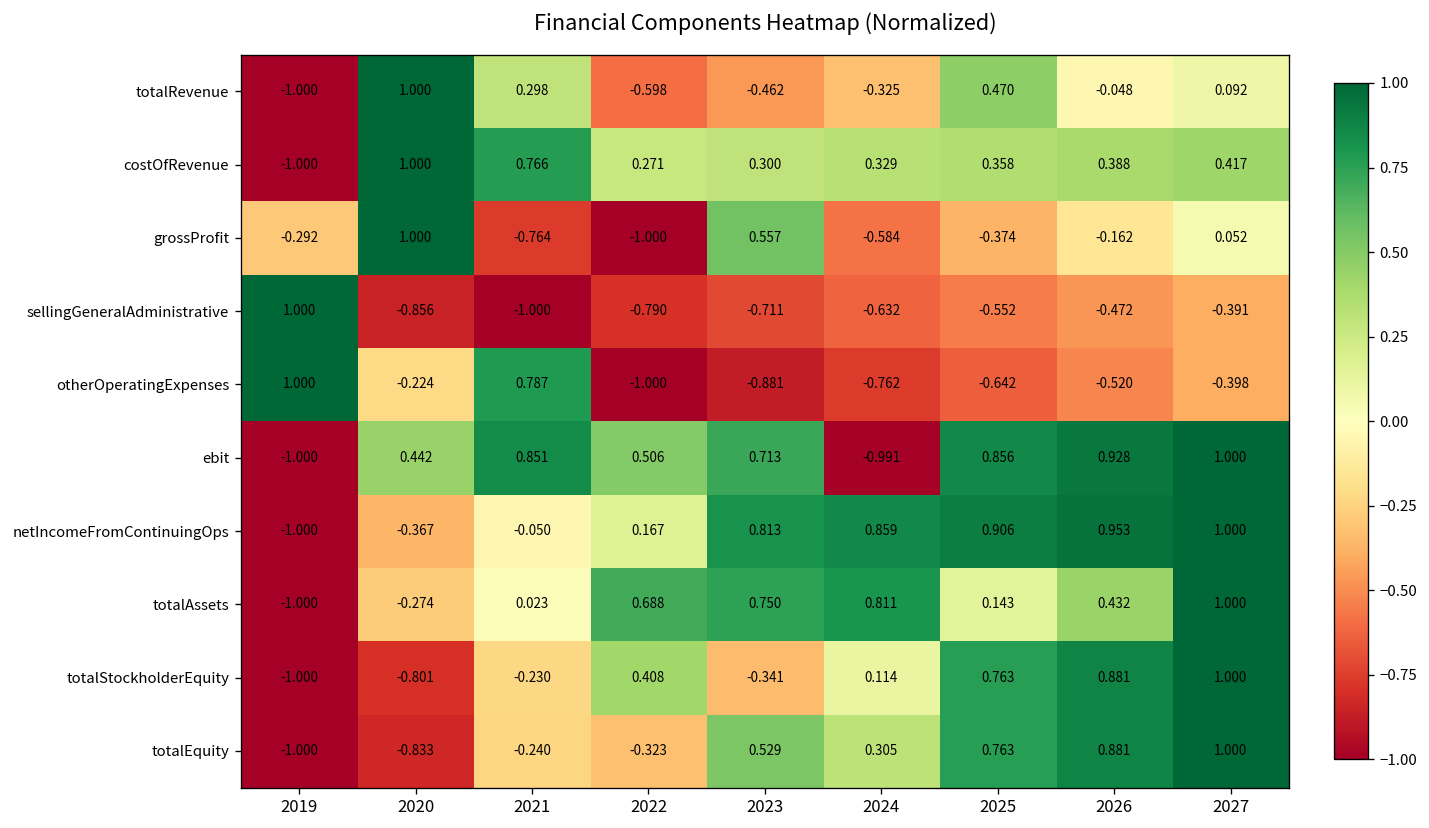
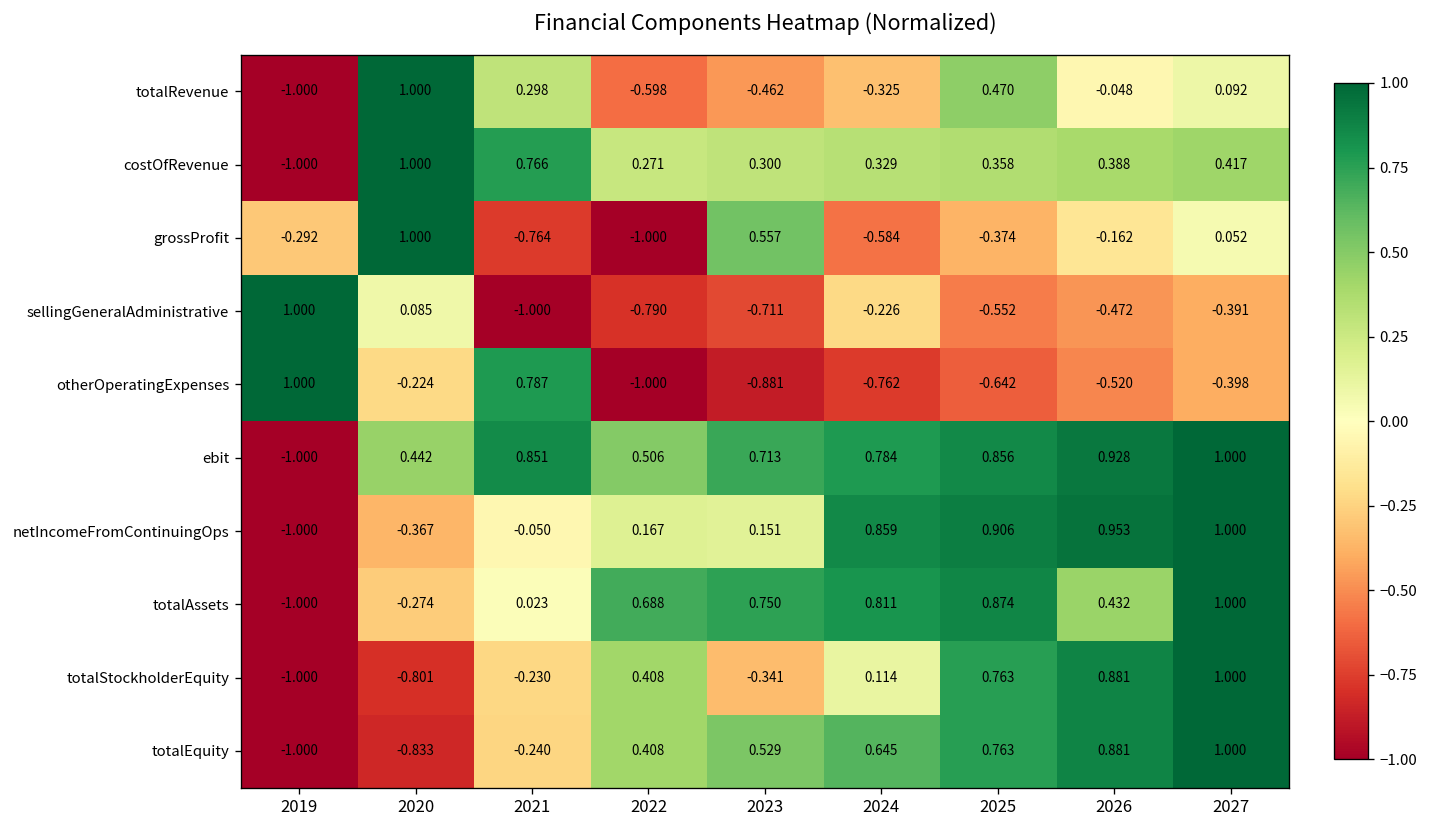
sellingGeneralAdministrative, 2020: -0.856 -> 0.085
sellingGeneralAdministrative, 2024: -0.632 -> -0.226
ebit, 2024: -0.991 -> 0.784
netIncomeFromContinuingOps, 2023: 0.813 -> 0.151
totalAssets, 2025: 0.143 -> 0.874
totalEquity, 2022: -0.323 -> 0.408
totalEquity, 2024: 0.305 -> 0.645
